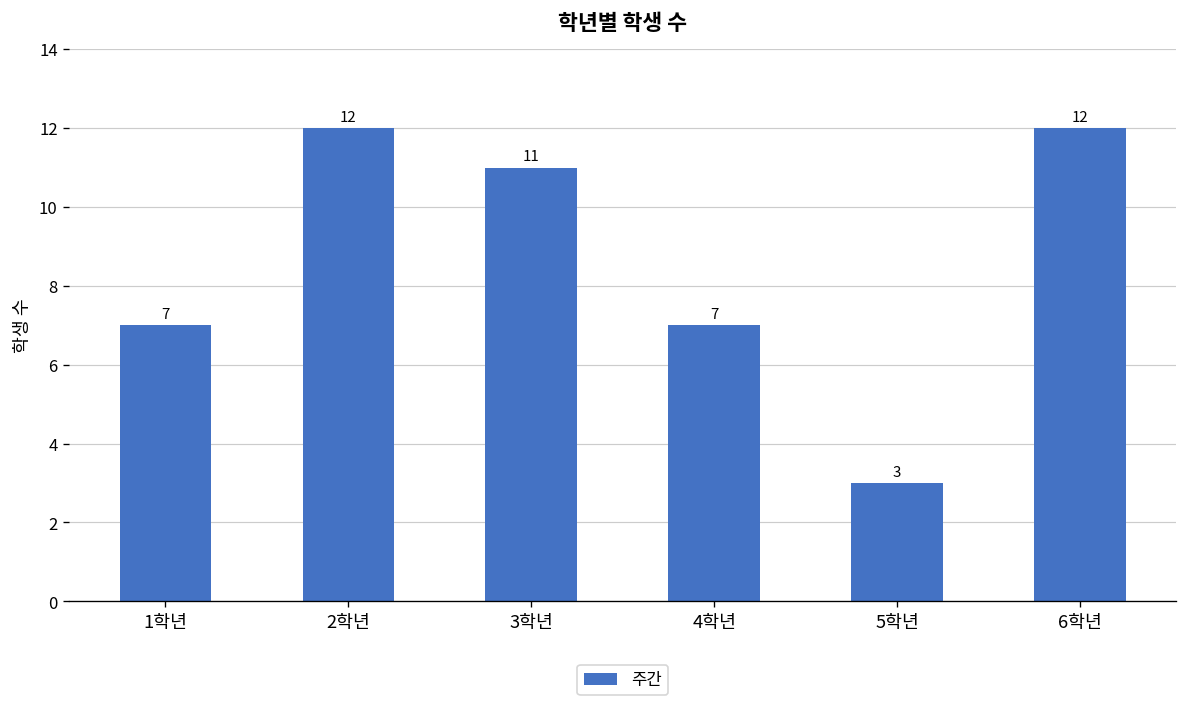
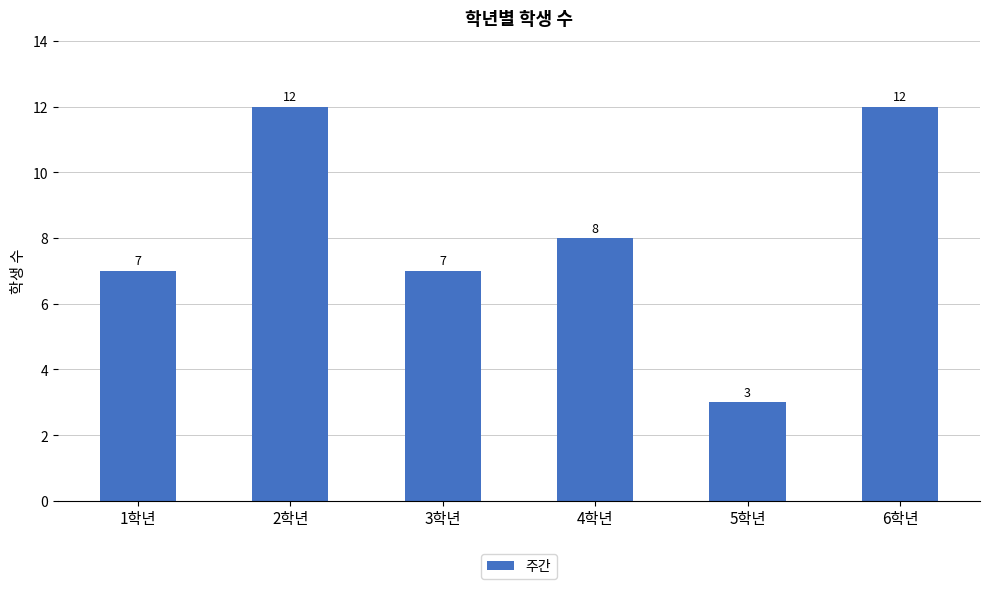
3학년: 11 -> 7
4학년: 7 -> 8
